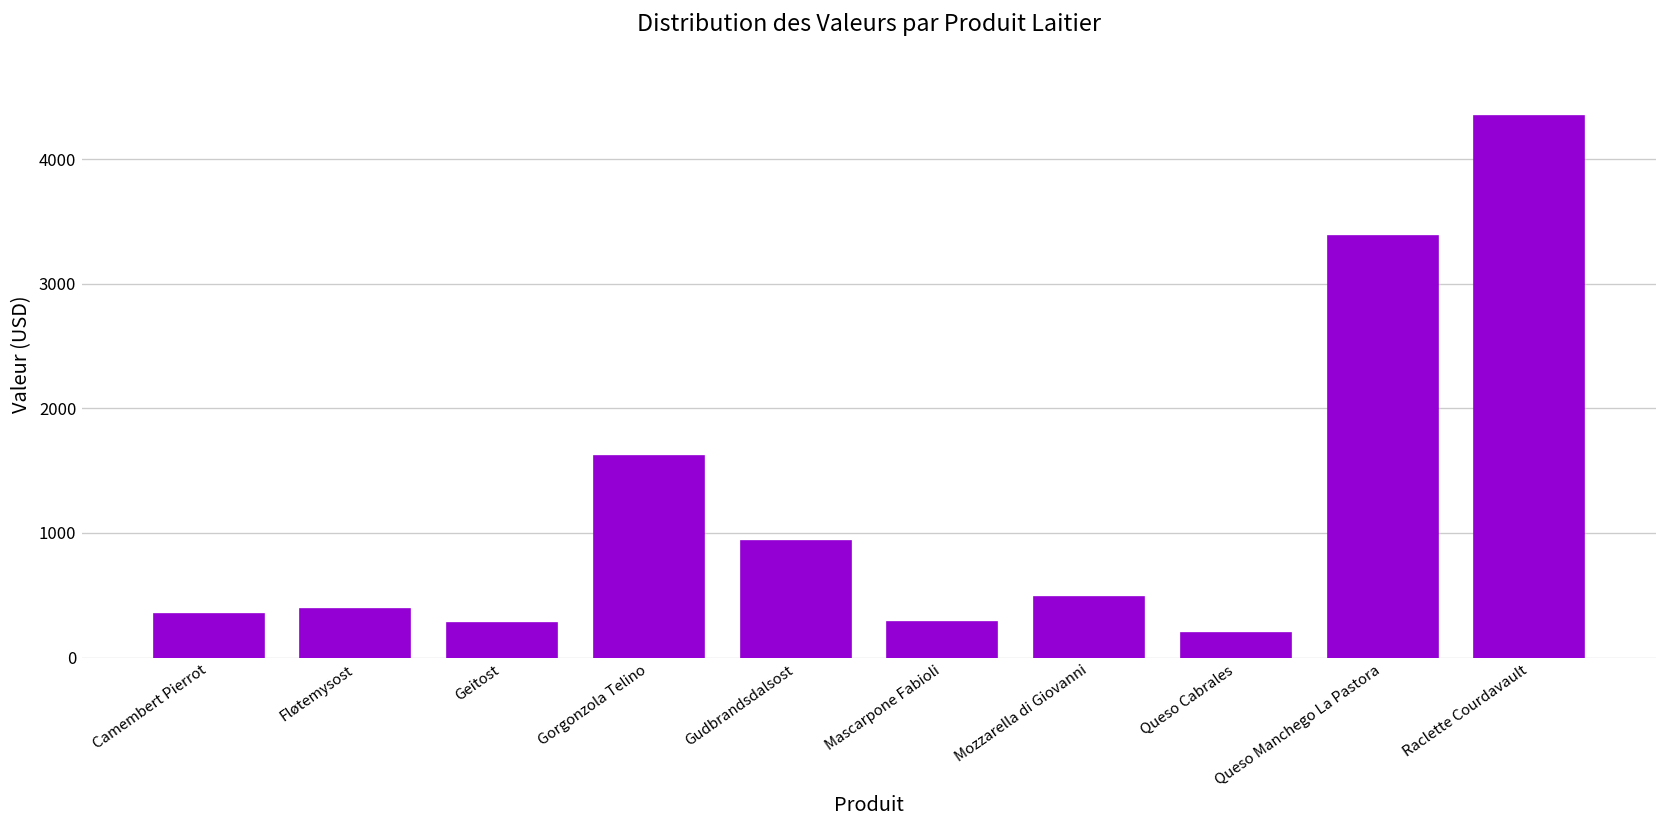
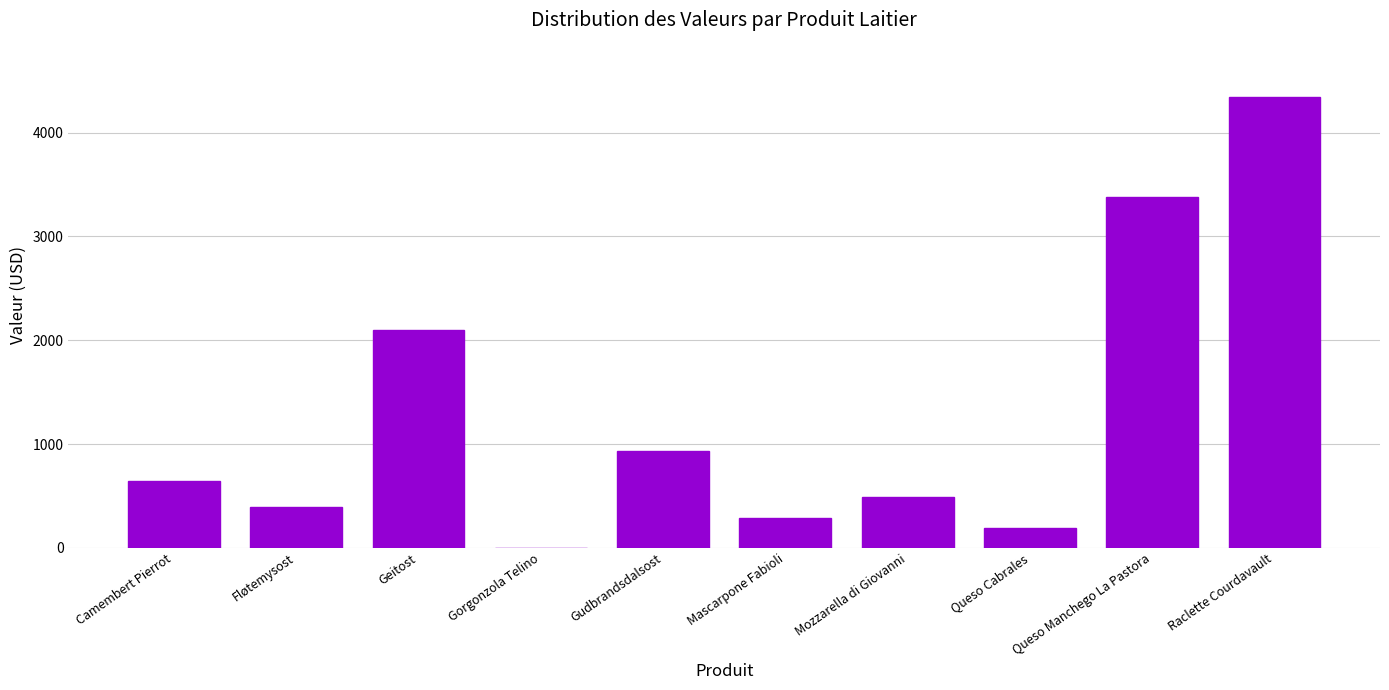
Camembert Pierrot: 350 -> 650
Geitost: 280 -> 2100
Gorgonzola Telino: 1610 -> 0
